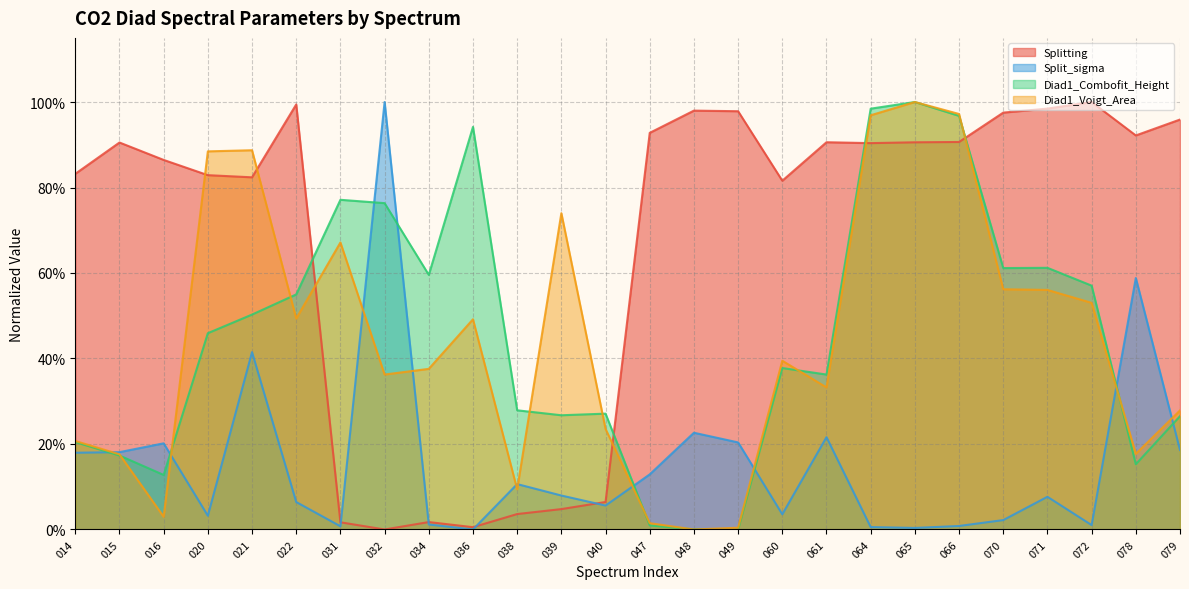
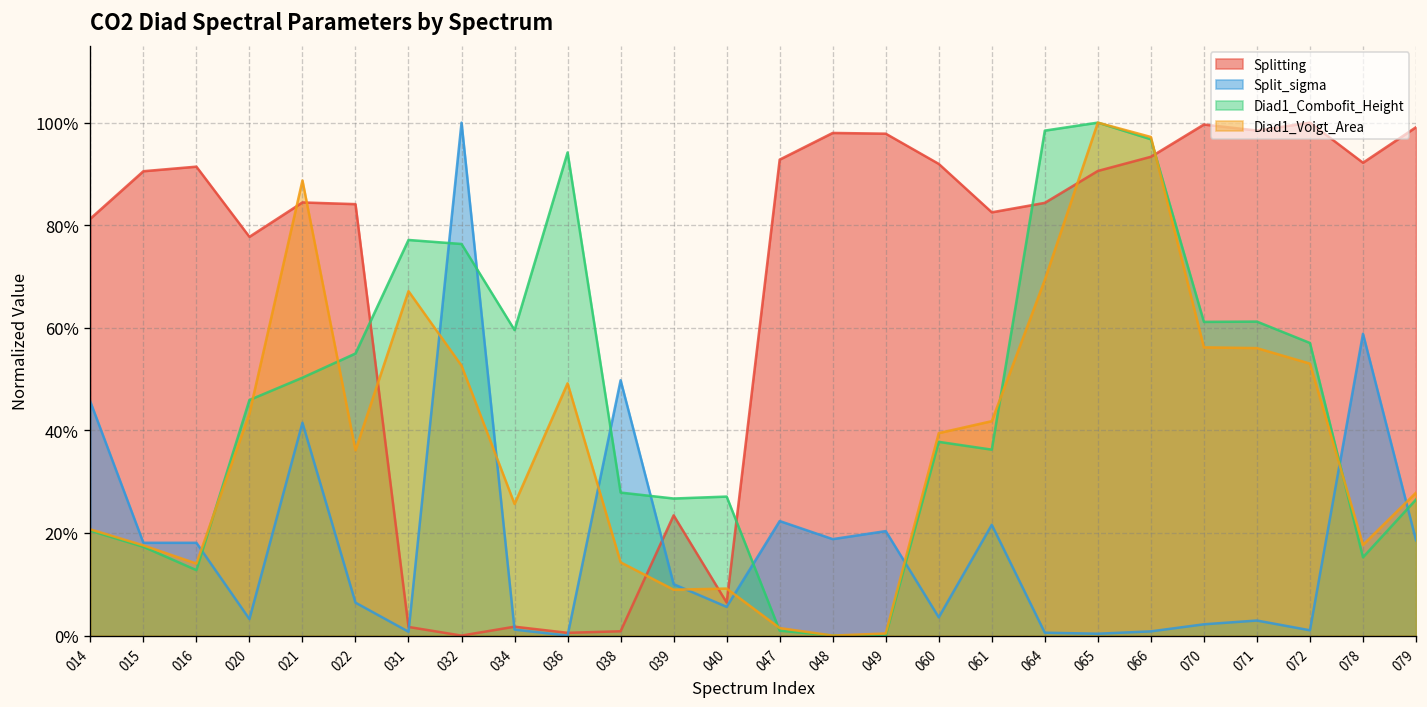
Splitting, 014: 83% -> 81%
Split_sigma, 014: 18% -> 46%
Splitting, 016: 86% -> 91%
Split_sigma, 016: 20% -> 18%
Diad1_Voigt_Area, 016: 3% -> 14%
Splitting, 020: 83% -> 78%
Diad1_Voigt_Area, 020: 88% -> 43%
Splitting, 021: 82% -> 84%
Splitting, 022: 99% -> 84%
Diad1_Voigt_Area, 022: 49% -> 36%
Diad1_Voigt_Area, 032: 36% -> 53%
Diad1_Voigt_Area, 034: 38% -> 26%
Splitting, 038: 4% -> 1%
Split_sigma, 038: 11% -> 50%
Diad1_Voigt_Area, 038: 9% -> 14%
Splitting, 039: 5% -> 23%
Split_sigma, 039: 8% -> 10%
Diad1_Voigt_Area, 039: 74% -> 9%
Diad1_Voigt_Area, 040: 24% -> 9%
Split_sigma, 047: 13% -> 22%
Split_sigma, 048: 23% -> 19%
Splitting, 060: 82% -> 92%
Splitting, 061: 91% -> 83%
Diad1_Voigt_Area, 061: 33% -> 42%
Splitting, 064: 90% -> 84%
Diad1_Voigt_Area, 064: 97% -> 69%
Splitting, 066: 91% -> 93%
Splitting, 070: 98% -> 100%
Split_sigma, 071: 8% -> 3%
Splitting, 079: 96% -> 99%
